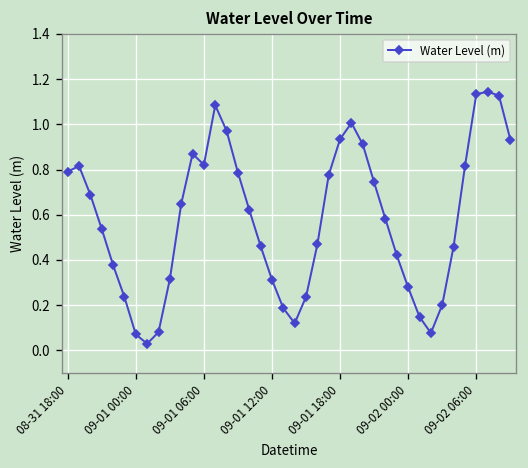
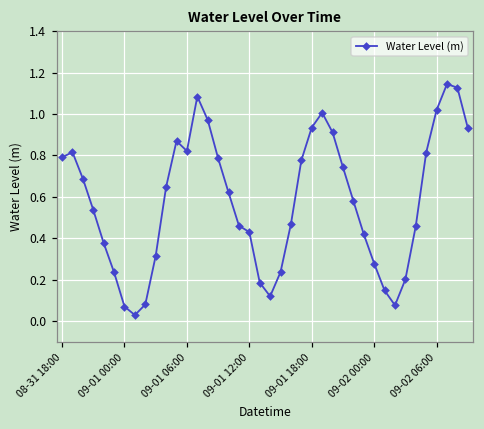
09-01 12:00: 0.31 -> 0.43
09-02 06:00: 1.13 -> 1.02
